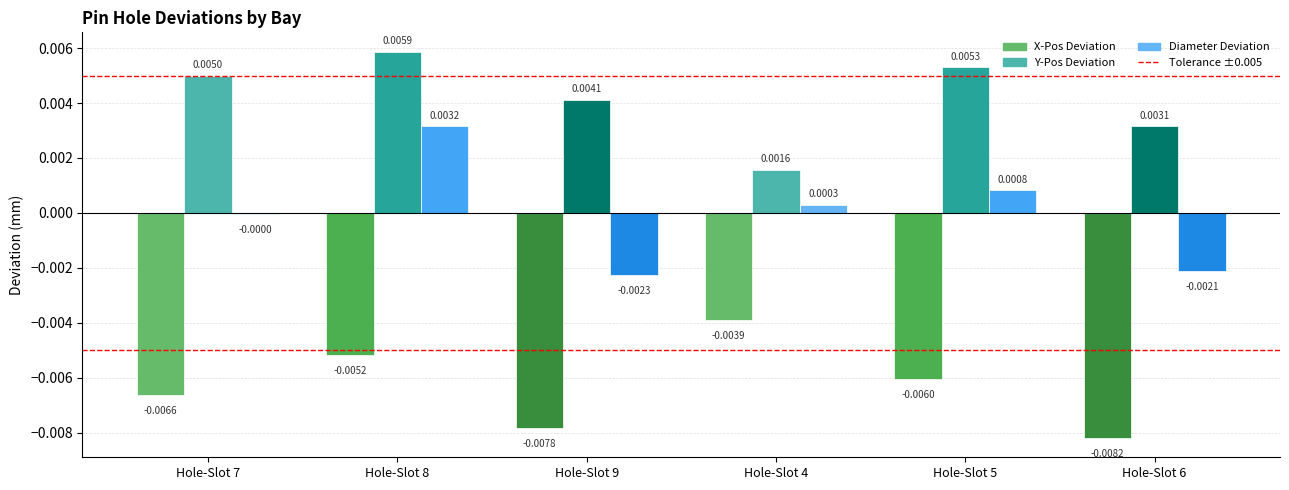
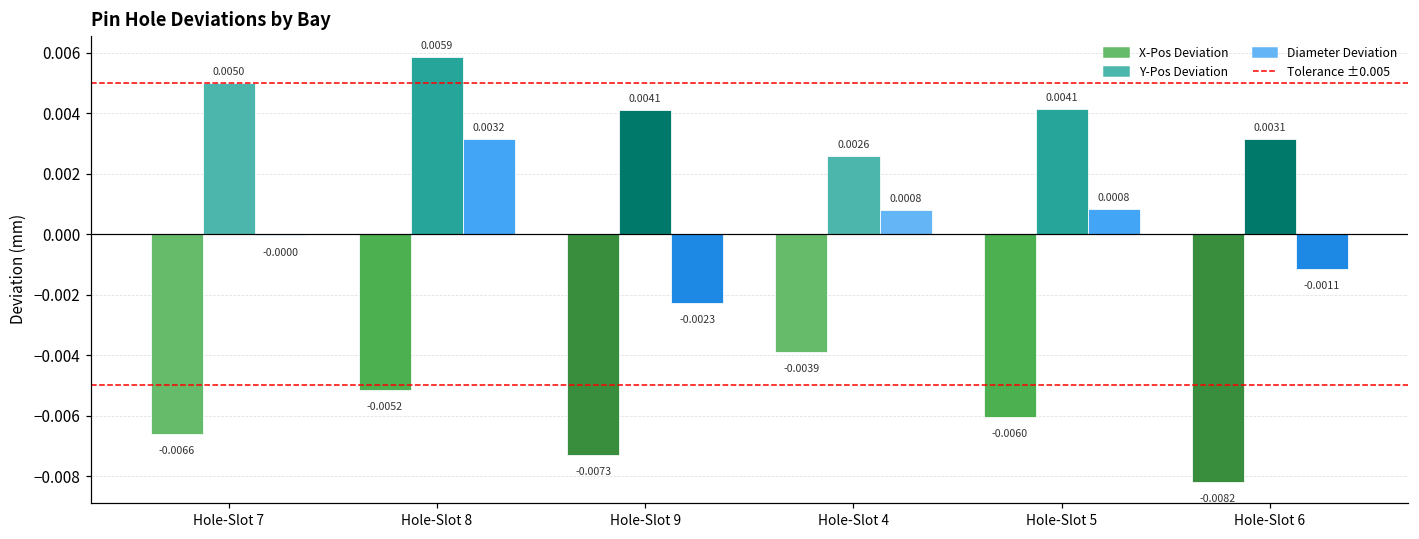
X-Pos Deviation, Hole-Slot 9: -0.0078 -> -0.0073
Y-Pos Deviation, Hole-Slot 4: 0.0016 -> 0.0026
Diameter Deviation, Hole-Slot 4: 0.0003 -> 0.0008
Y-Pos Deviation, Hole-Slot 5: 0.0053 -> 0.0041
Diameter Deviation, Hole-Slot 6: -0.0021 -> -0.0011
